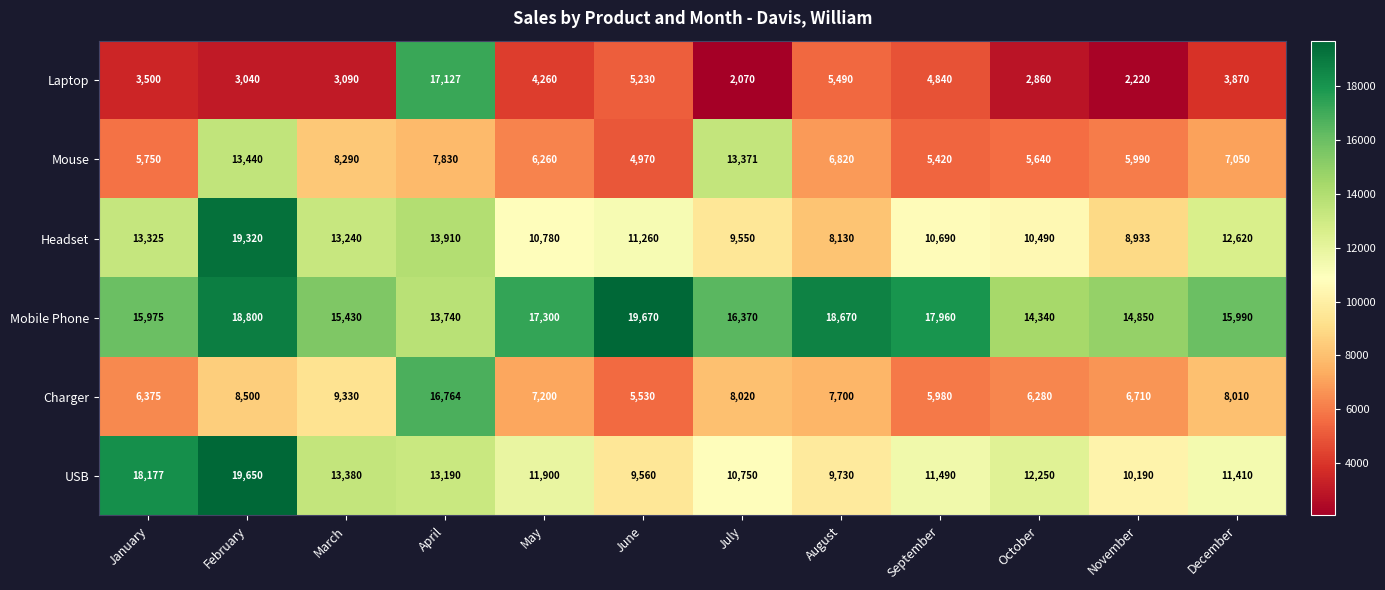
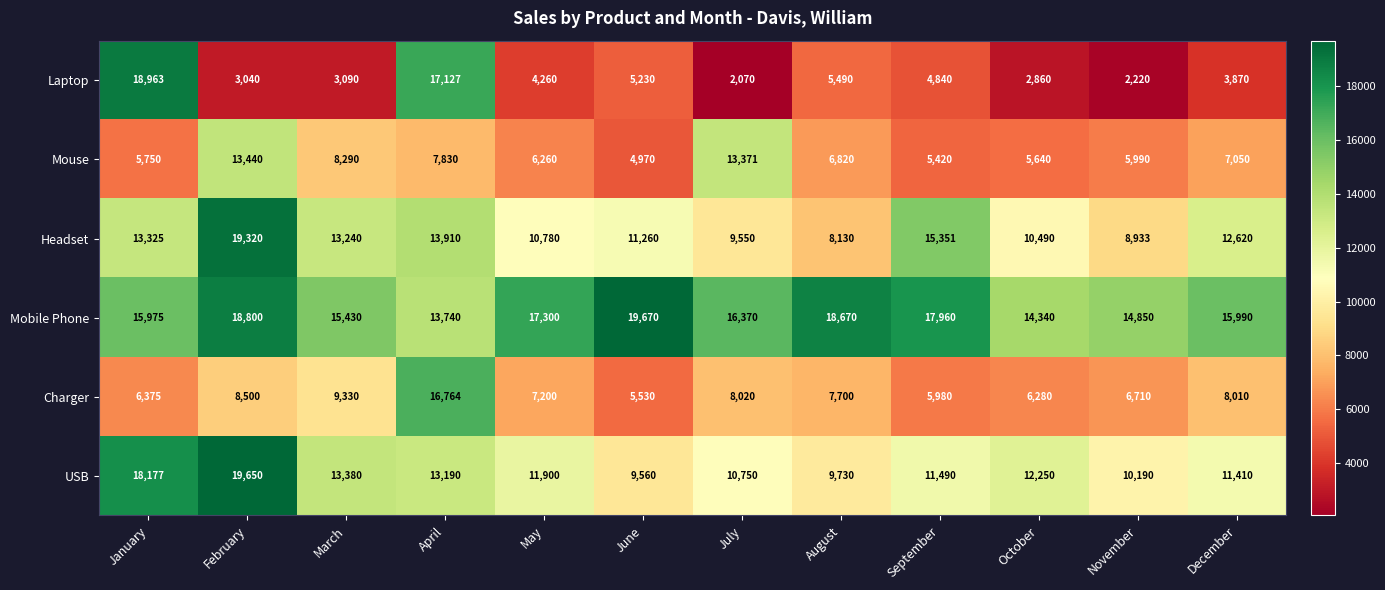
Laptop, January: 3,500 -> 18,963
Headset, September: 10,690 -> 15,351
